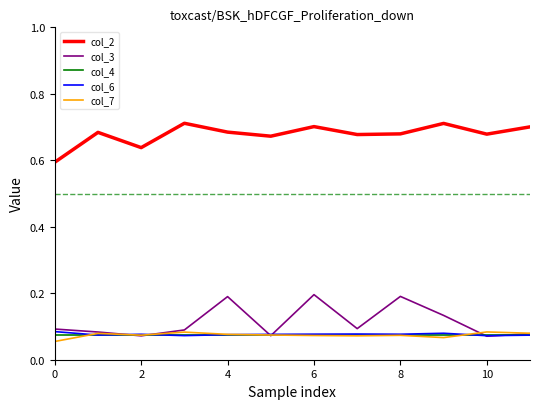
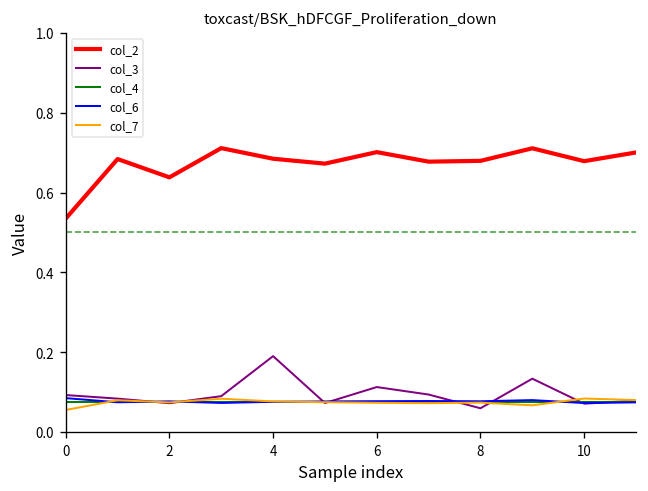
col_2, 0: 0.59 -> 0.53
col_3, 6: 0.20 -> 0.11
col_3, 8: 0.19 -> 0.06
